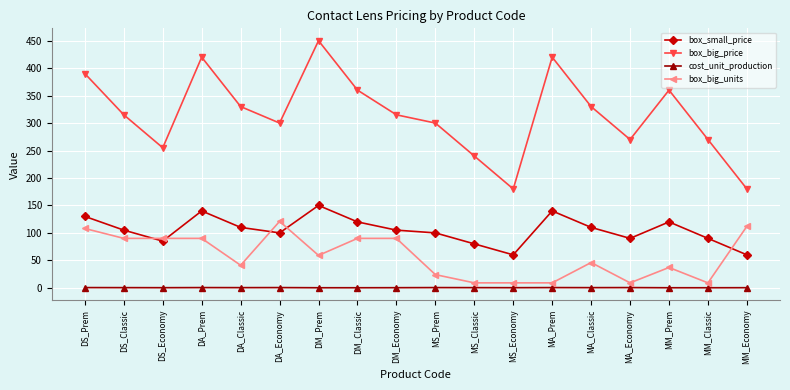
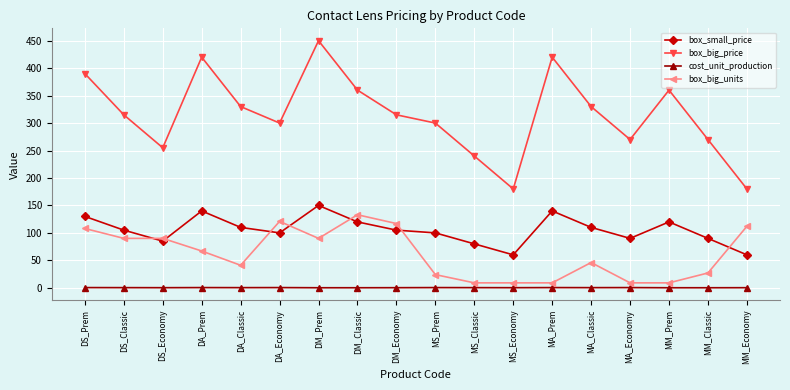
box_big_units, DA_Prem: 90 -> 70
box_big_units, DM_Prem: 60 -> 90
box_big_units, DM_Classic: 90 -> 130
box_big_units, DM_Economy: 90 -> 120
box_big_units, MM_Prem: 40 -> 10
box_big_units, MM_Classic: 10 -> 30
